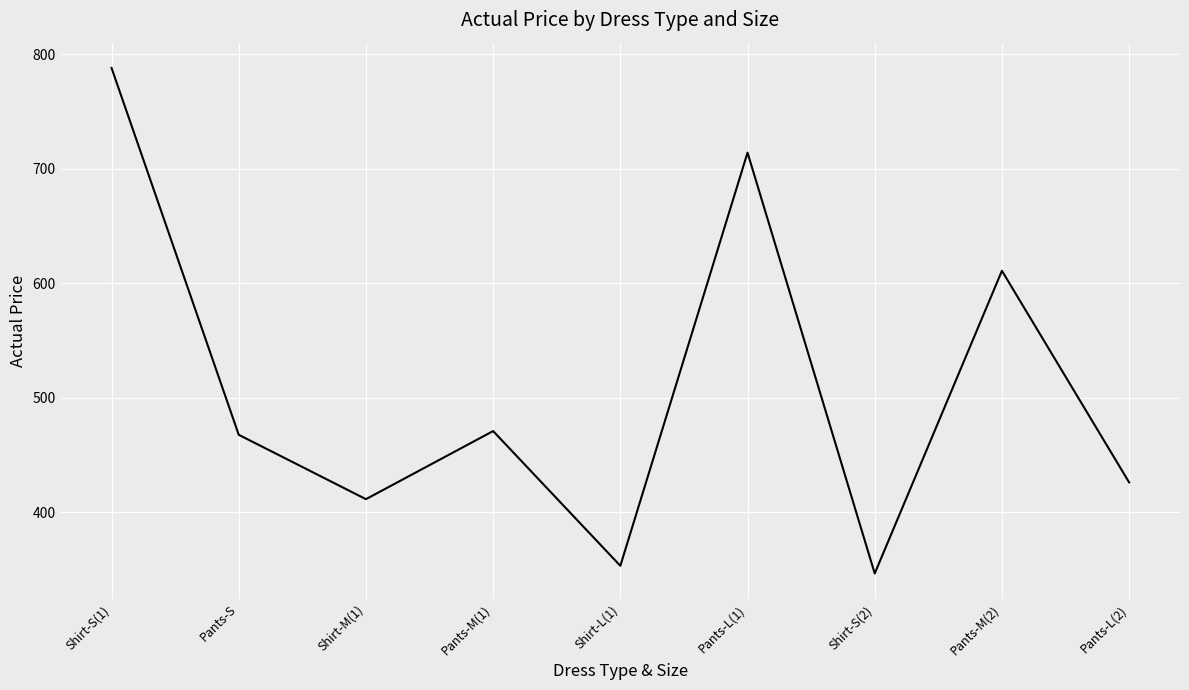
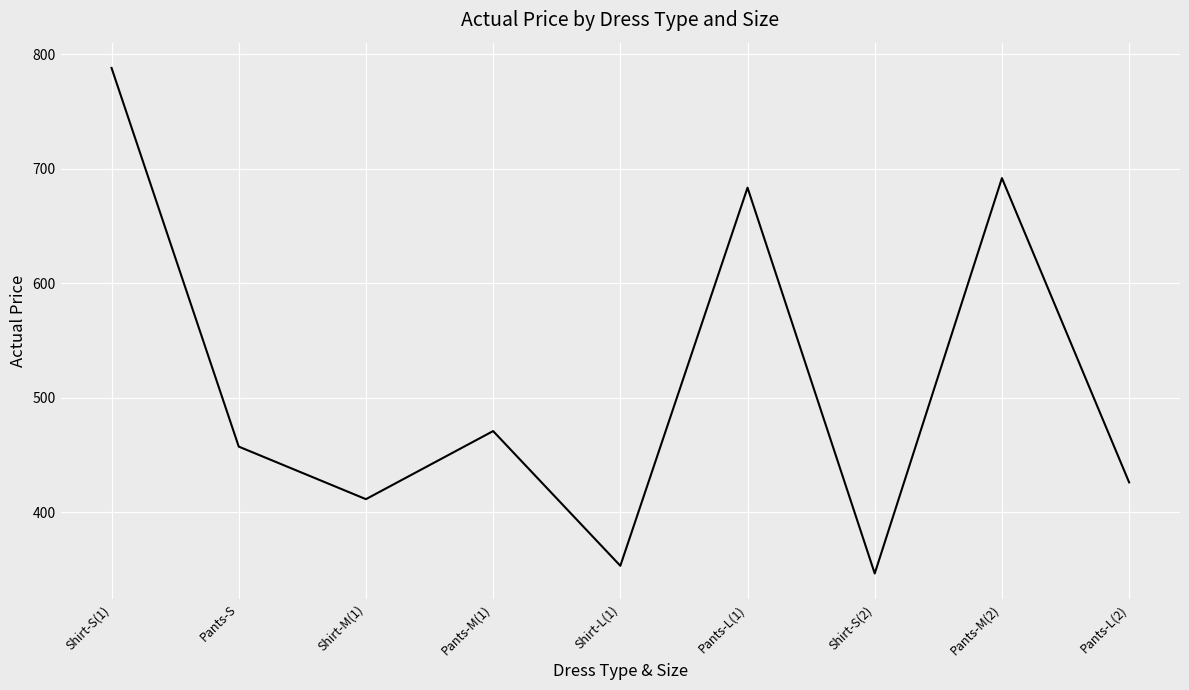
Pants-S: 468 -> 457
Pants-L(1): 714 -> 683
Pants-M(2): 611 -> 692
